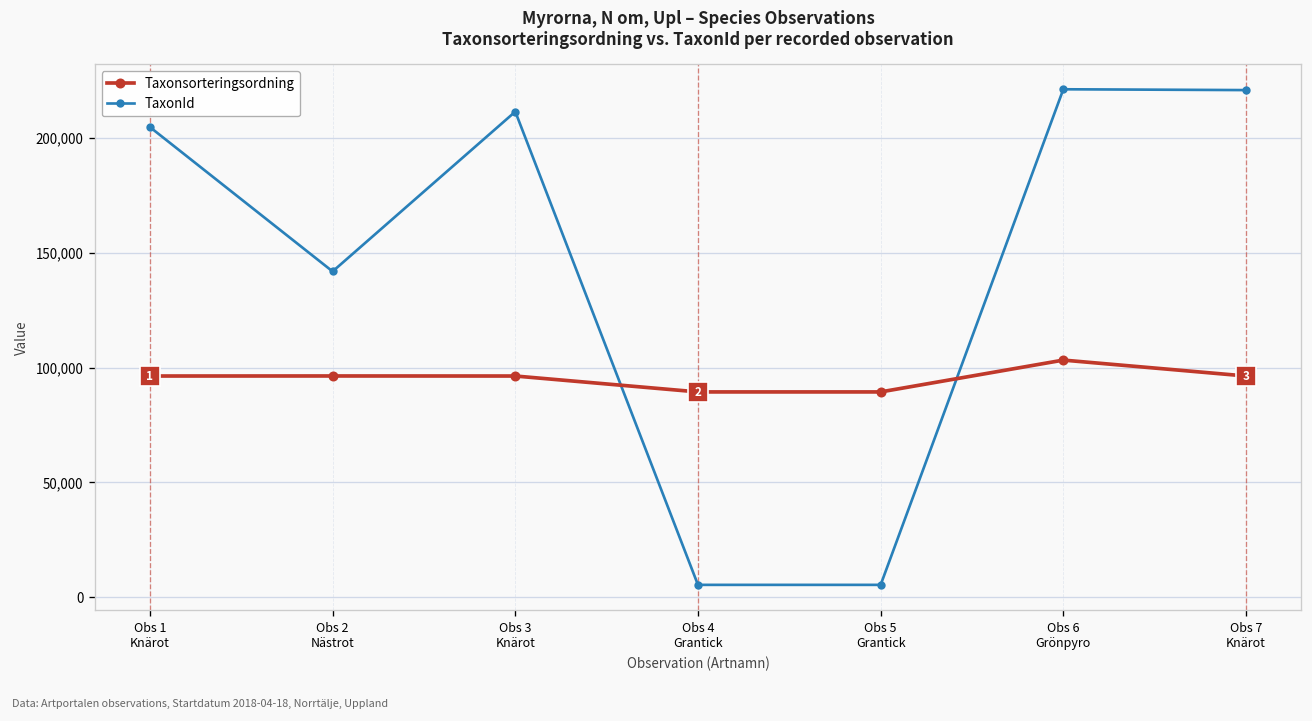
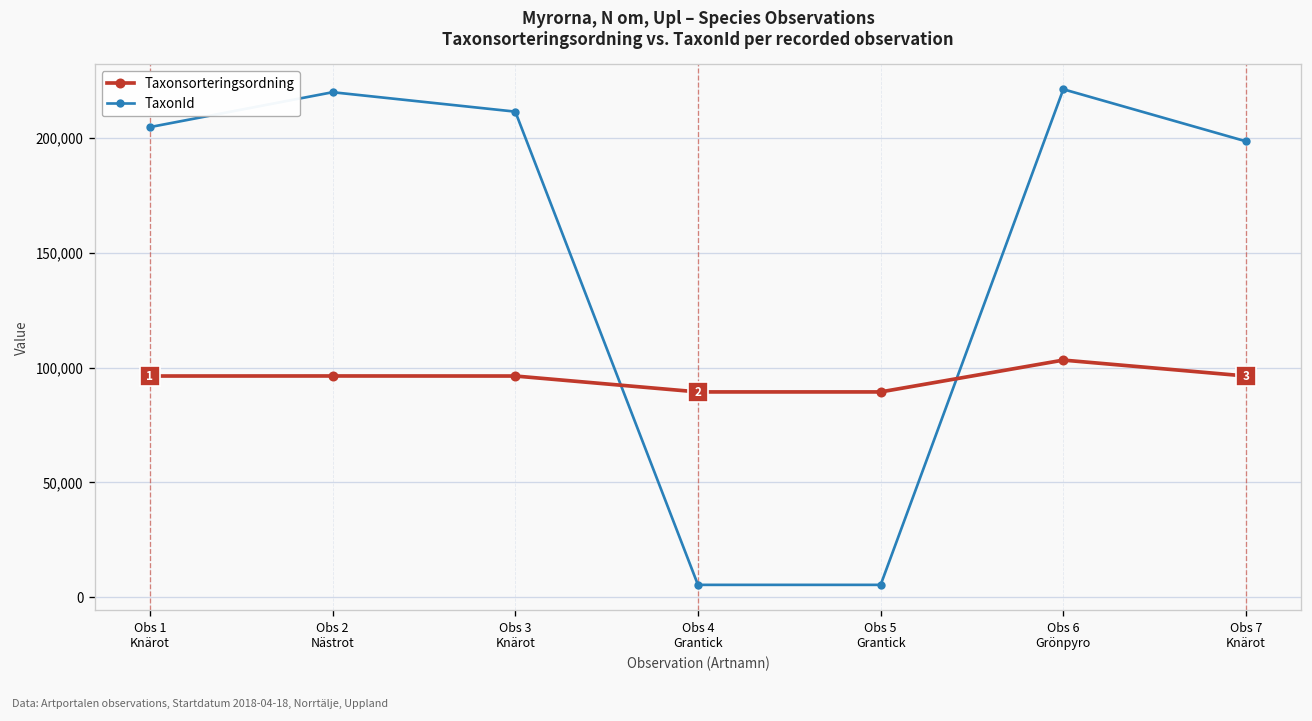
TaxonId, Obs 2 Nästrot: 142,000 -> 220,000
TaxonId, Obs 7 Knärot: 221,000 -> 198,000
